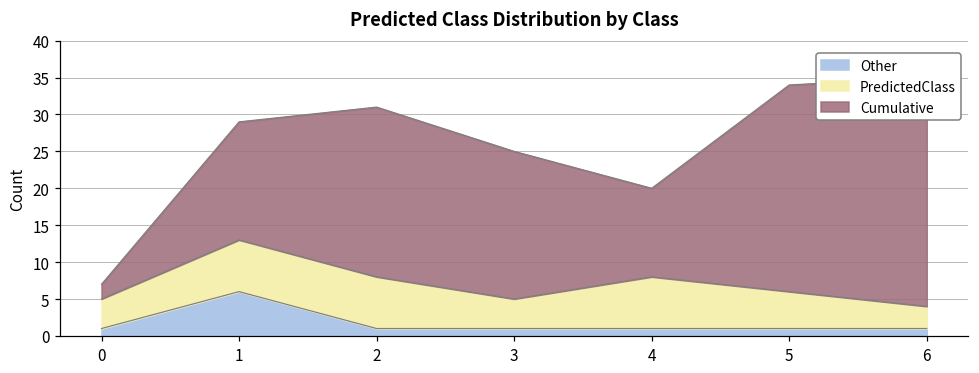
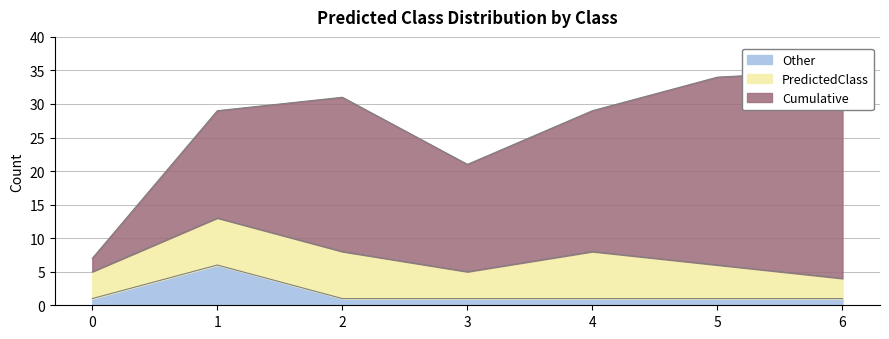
Cumulative, 3: 25 -> 21
Cumulative, 4: 20 -> 29
